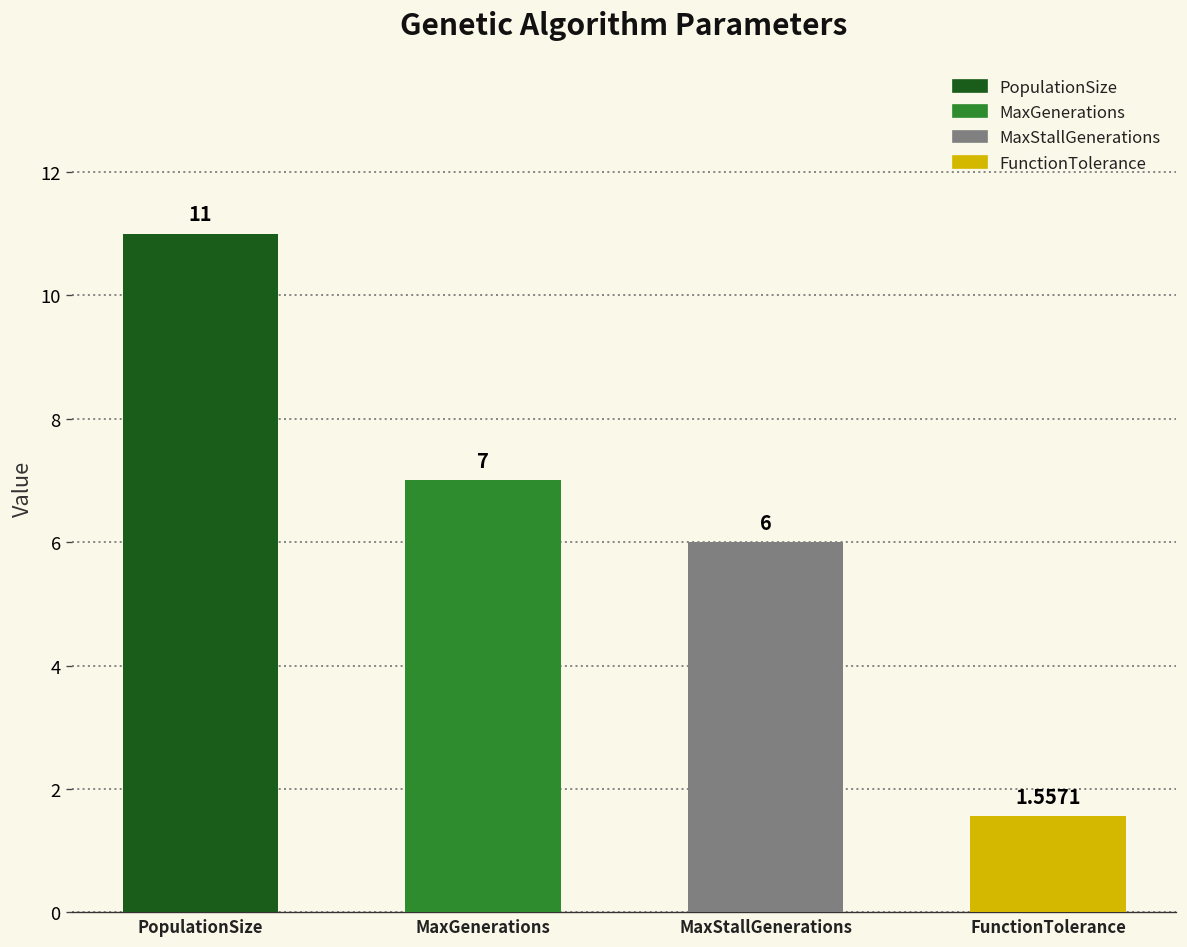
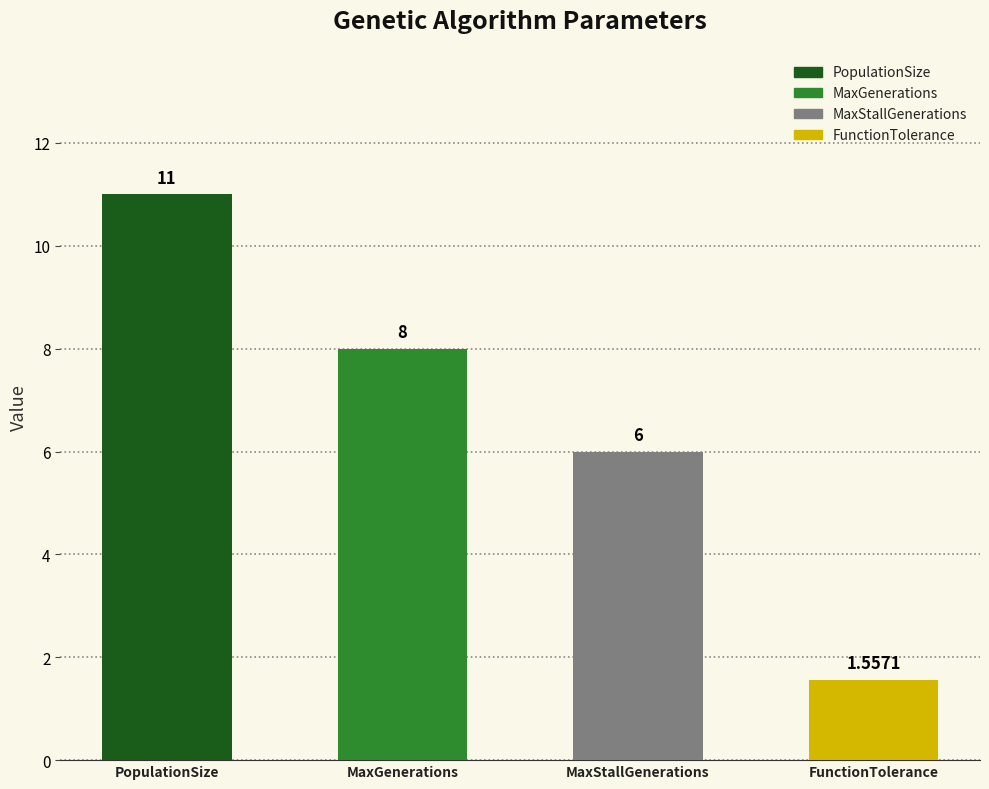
MaxGenerations: 7 -> 8
